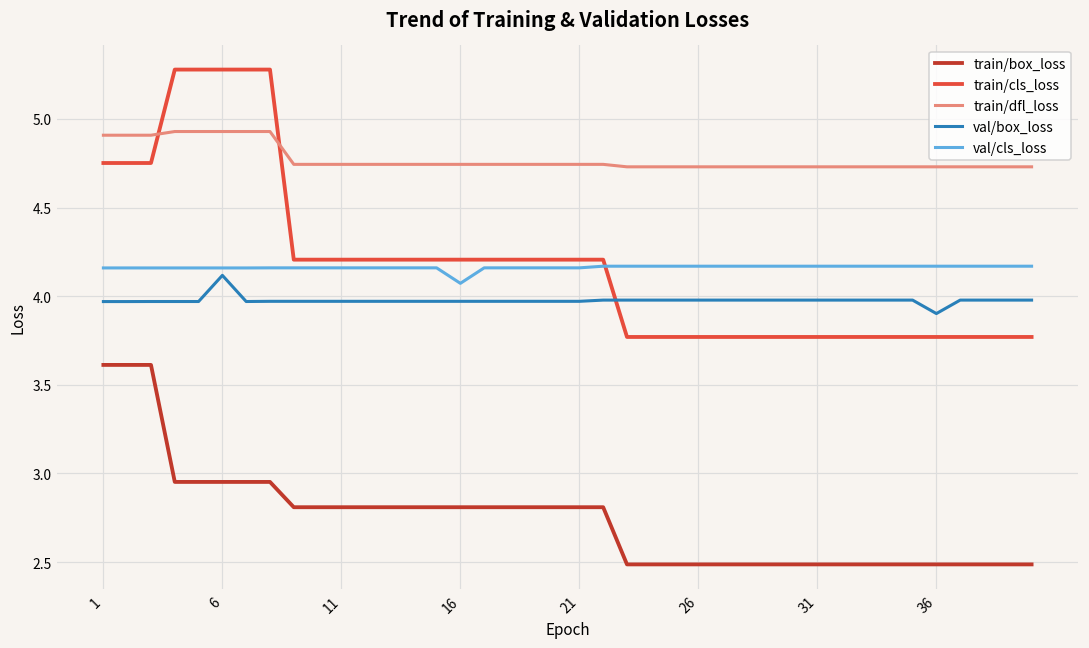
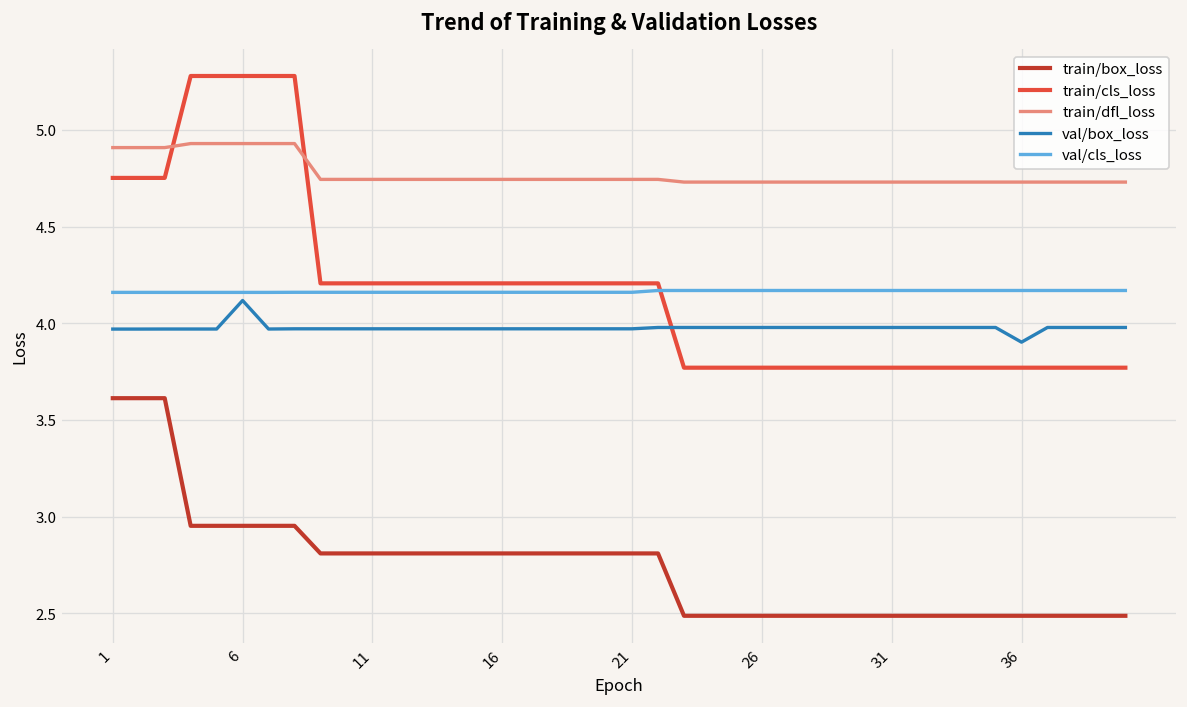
val/cls_loss, 16: 4.07 -> 4.16
